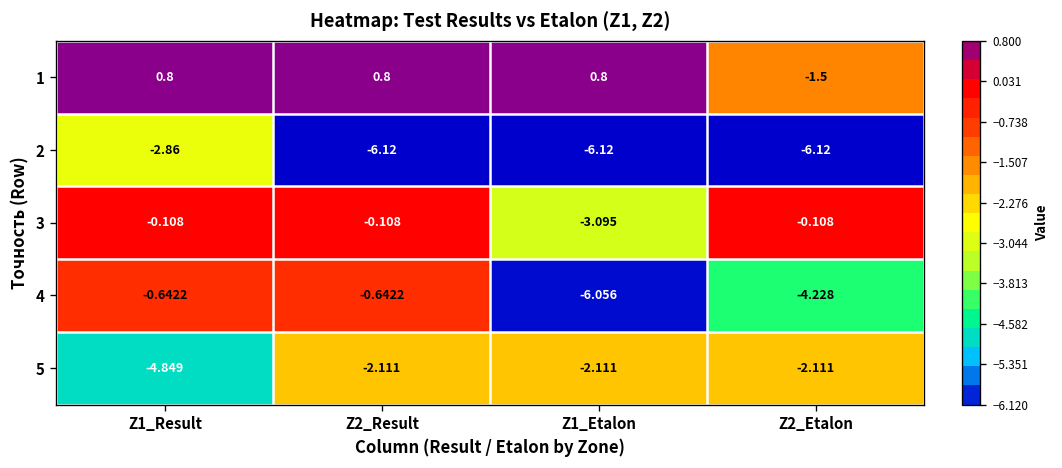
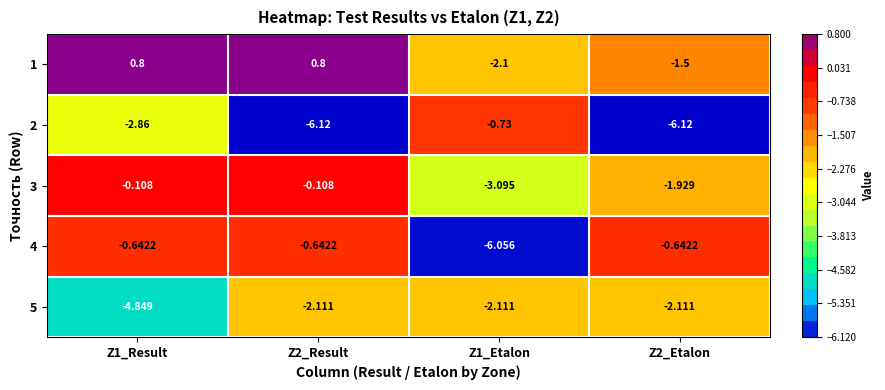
1, Z1_Etalon: 0.8 -> -2.1
2, Z1_Etalon: -6.12 -> -0.73
3, Z2_Etalon: -0.108 -> -1.929
4, Z2_Etalon: -4.228 -> -0.6422
